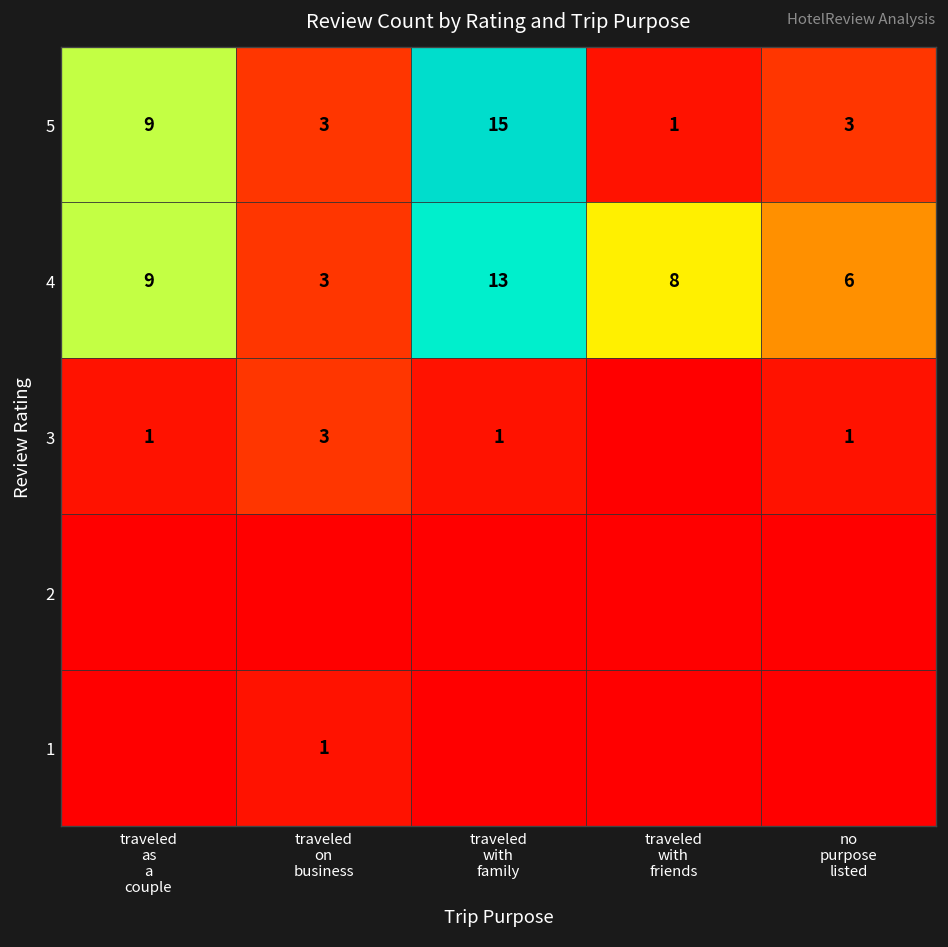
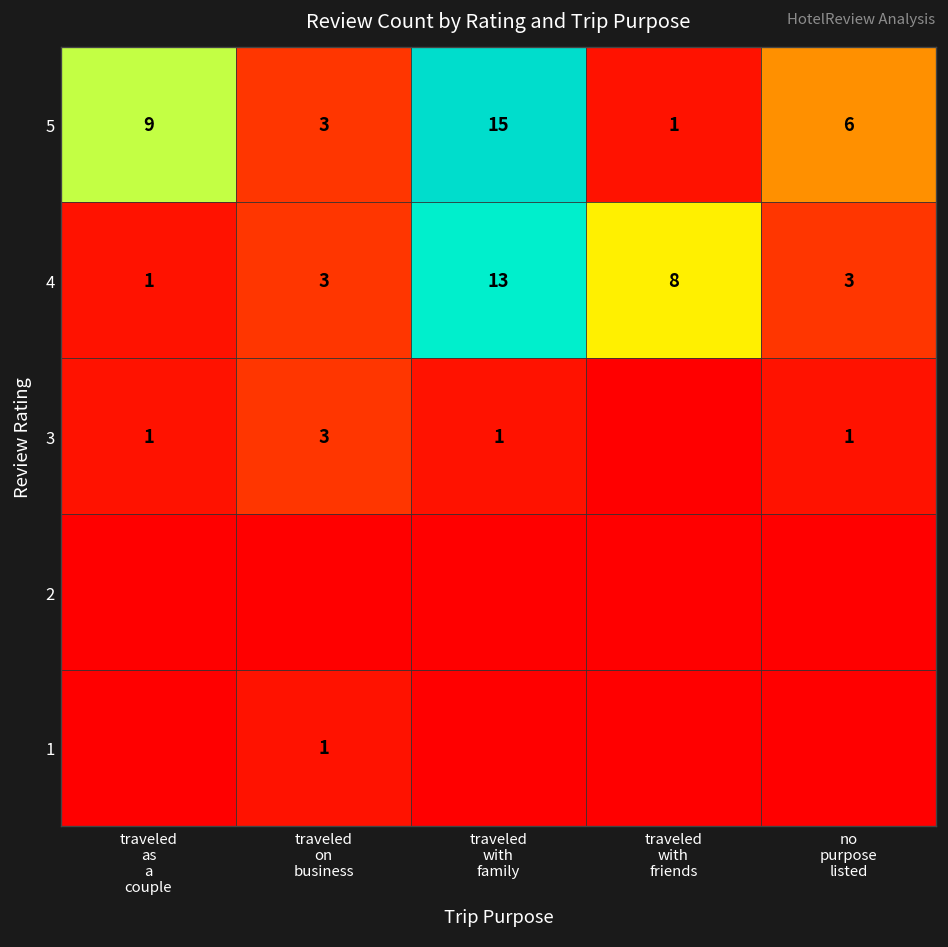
5, no purpose listed: 3 -> 6
4, traveled as a couple: 9 -> 1
4, no purpose listed: 6 -> 3
